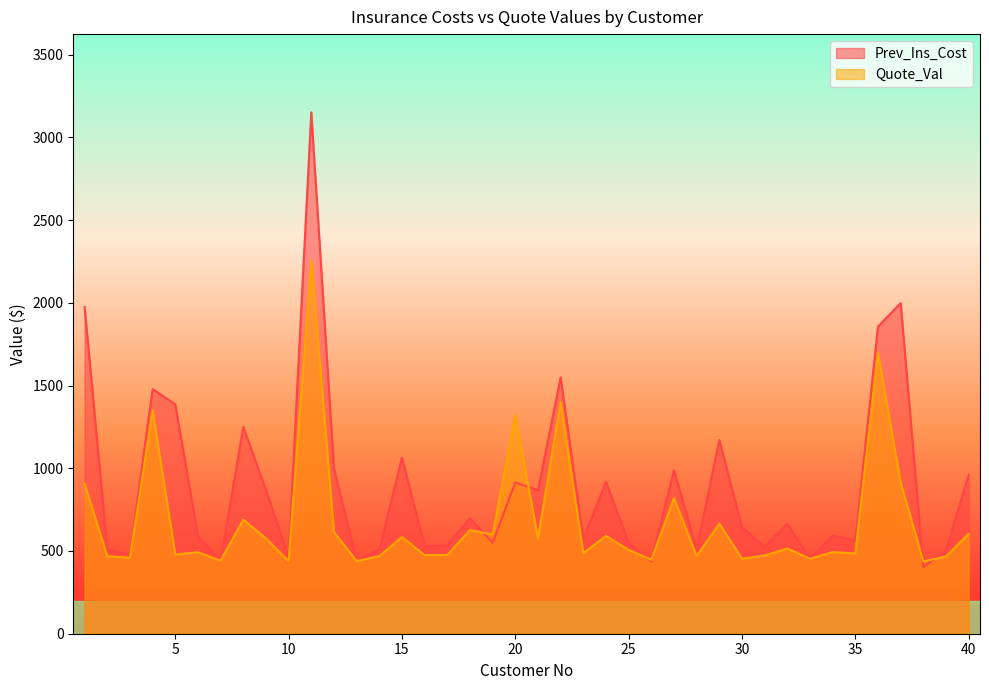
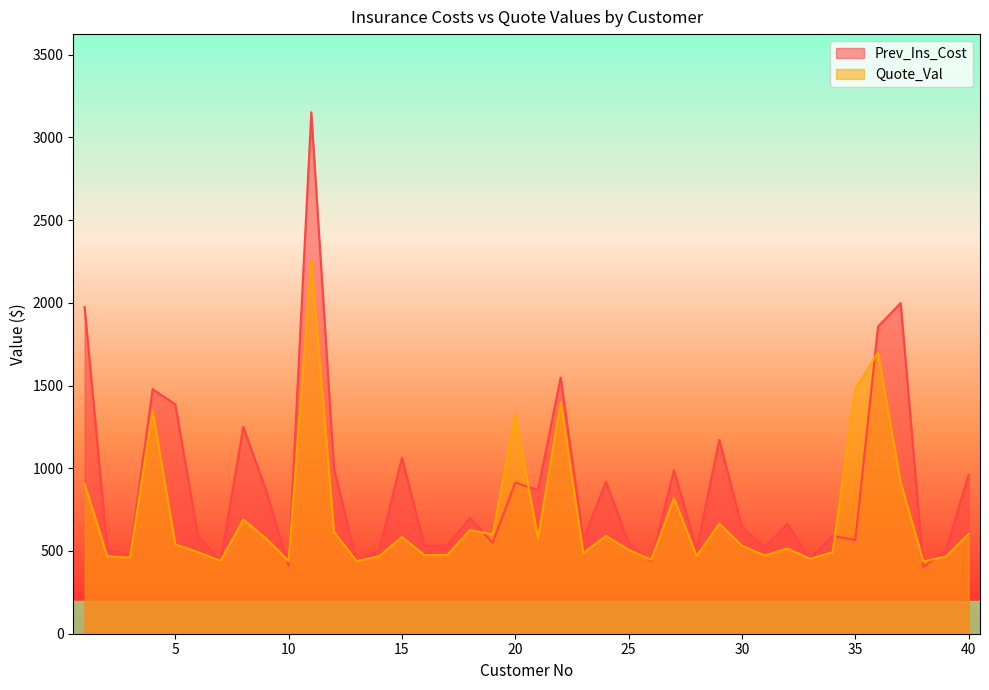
Quote_Val, 5: 480 -> 540
Prev_Ins_Cost, 10: 470 -> 410
Quote_Val, 30: 450 -> 530
Quote_Val, 35: 490 -> 1480
